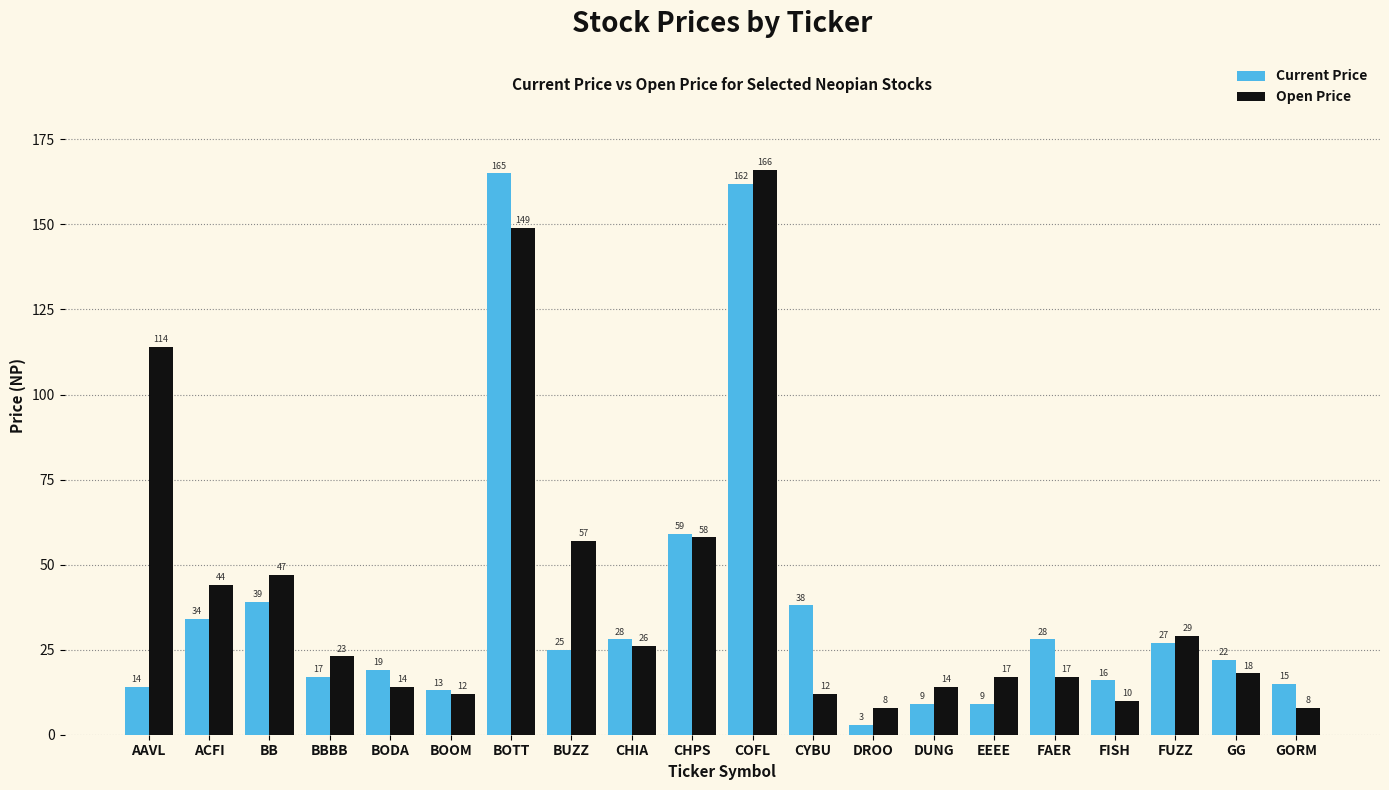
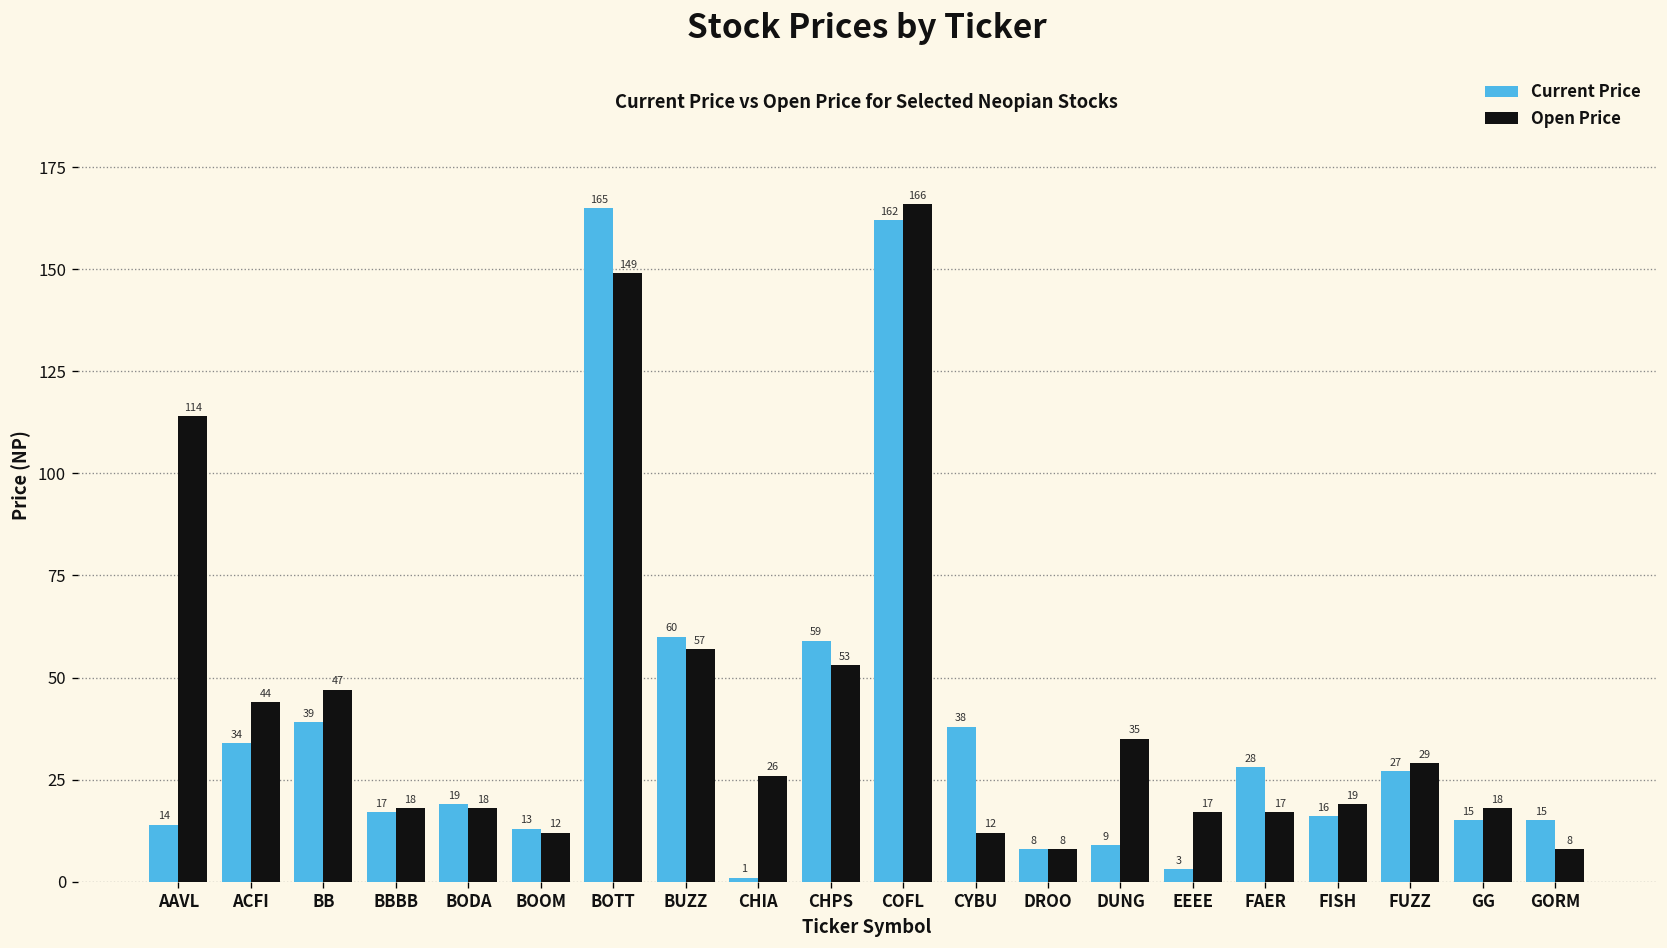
Open Price, BBBB: 23 -> 18
Open Price, BODA: 14 -> 18
Current Price, BUZZ: 25 -> 60
Current Price, CHIA: 28 -> 1
Open Price, CHPS: 58 -> 53
Current Price, DROO: 3 -> 8
Open Price, DUNG: 14 -> 35
Current Price, EEEE: 9 -> 3
Open Price, FISH: 10 -> 19
Current Price, GG: 22 -> 15
